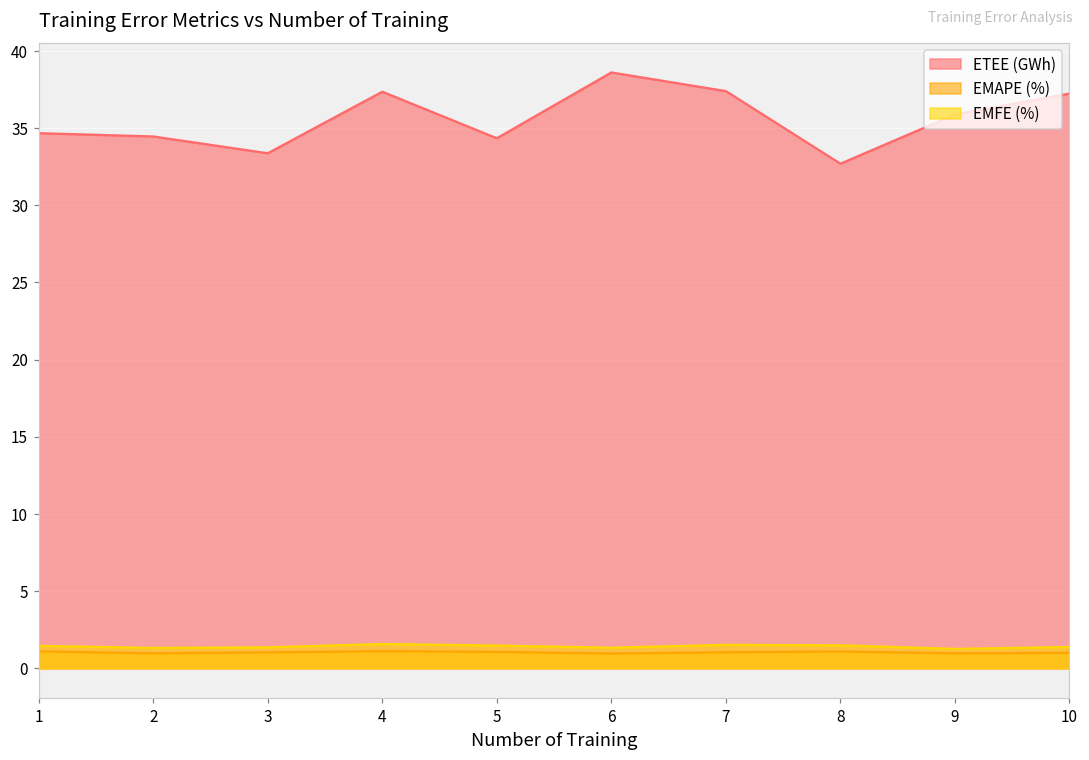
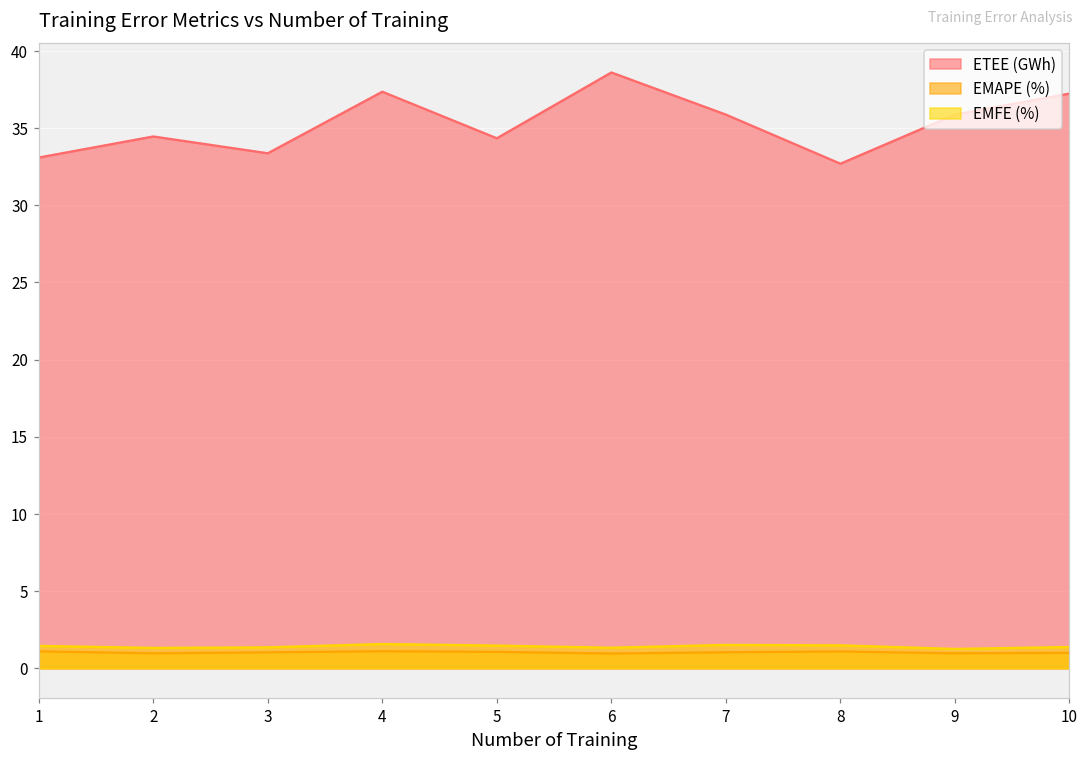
ETEE (GWh), 1: 34.7 -> 33.1
ETEE (GWh), 7: 37.4 -> 35.9
